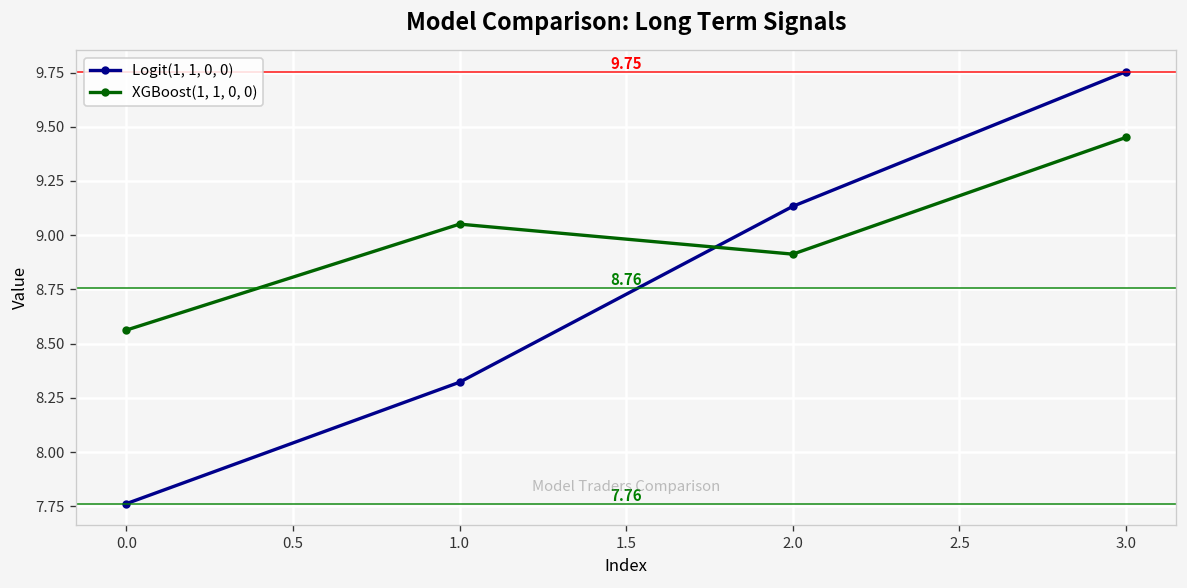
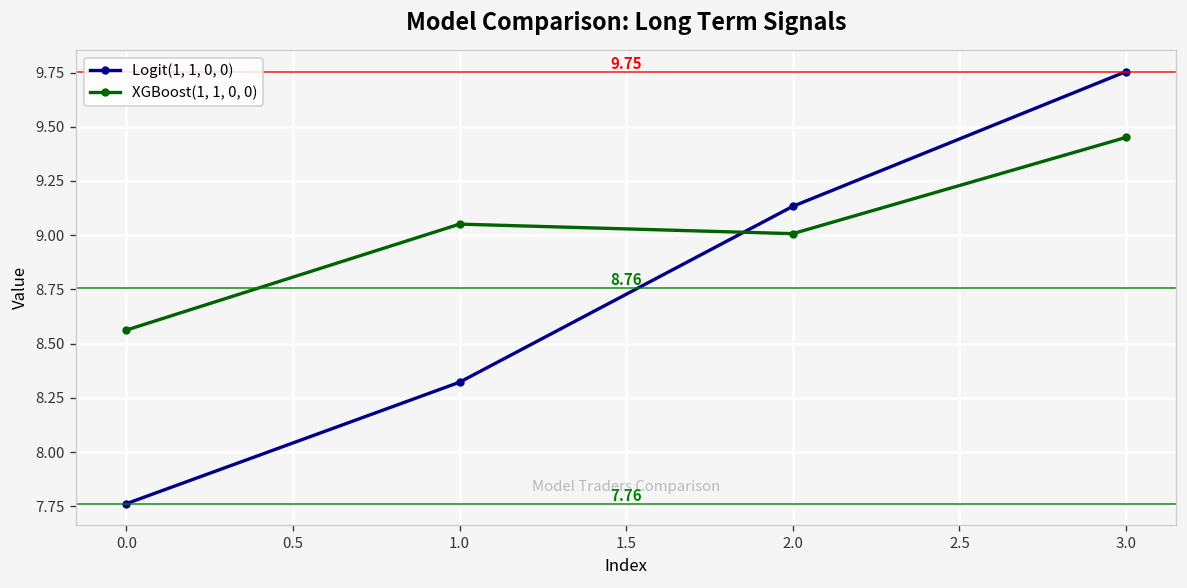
XGBoost(1, 1, 0, 0), 2.0: 8.91 -> 9.01
